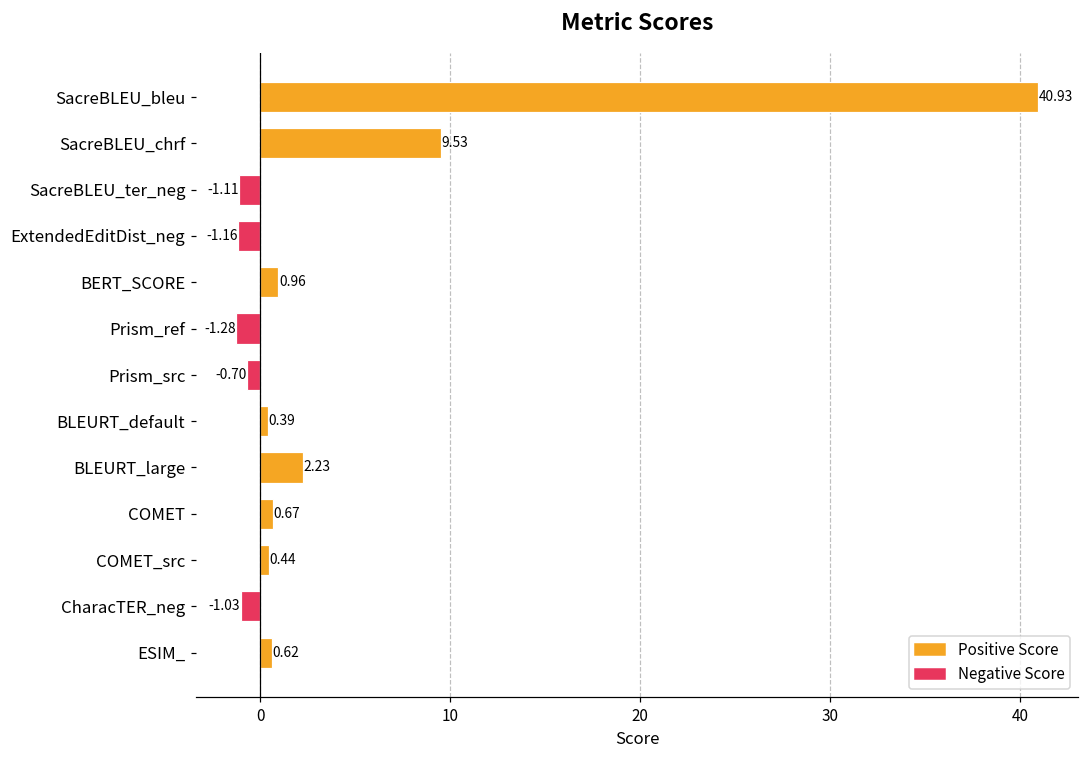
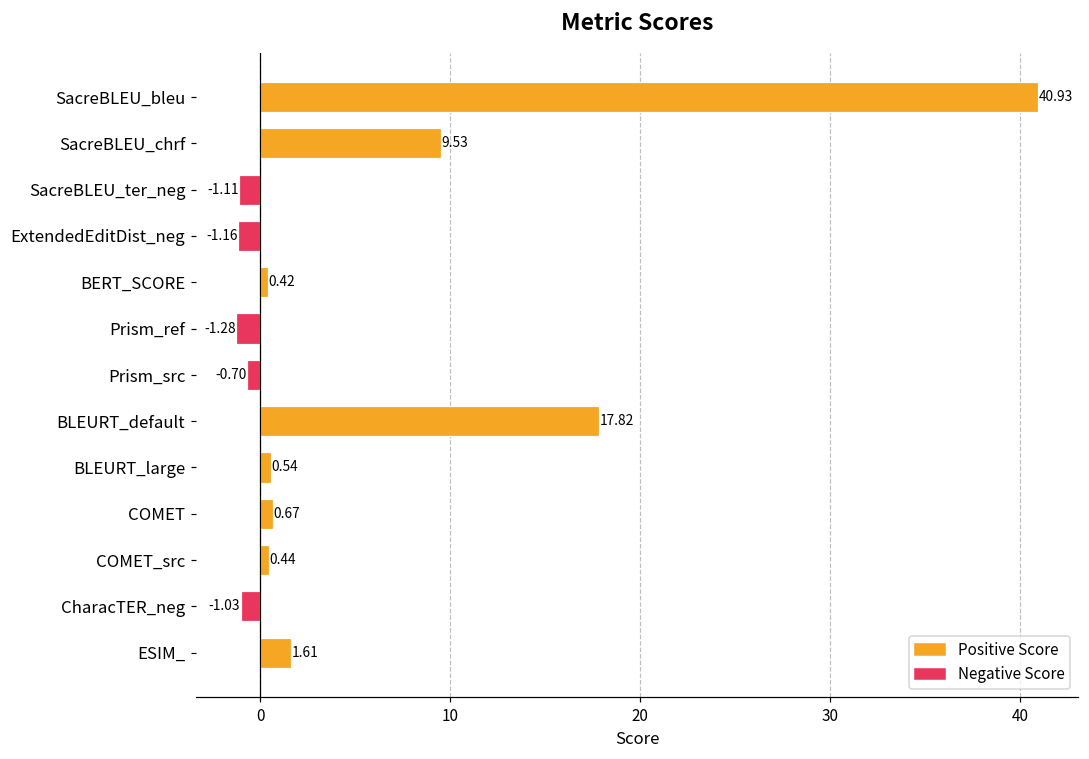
BERT_SCORE: 0.96 -> 0.42
BLEURT_default: 0.39 -> 17.82
BLEURT_large: 2.23 -> 0.54
ESIM_: 0.62 -> 1.61
